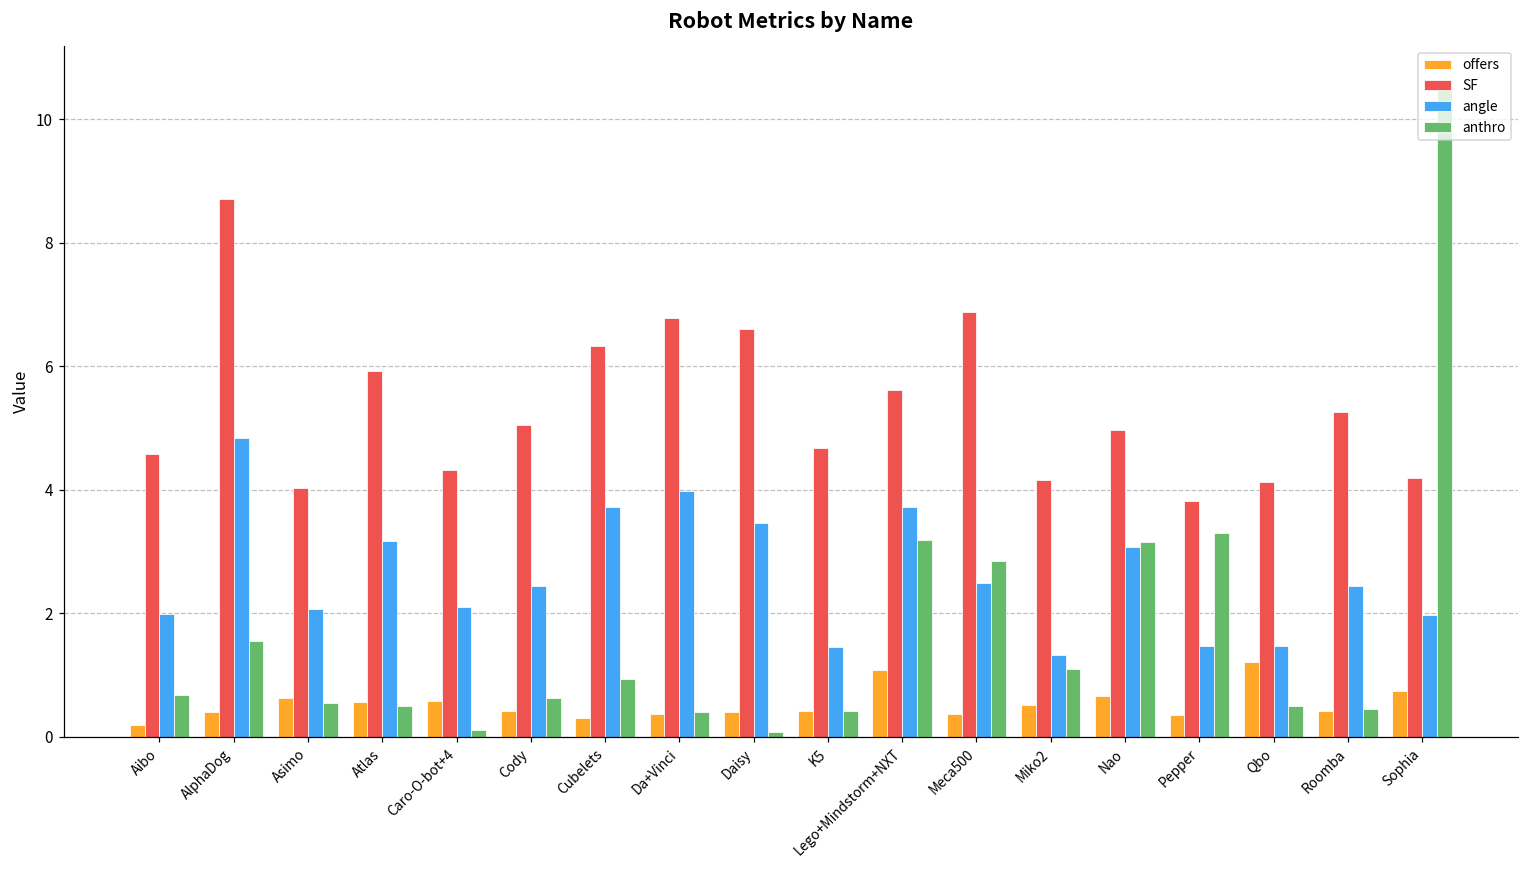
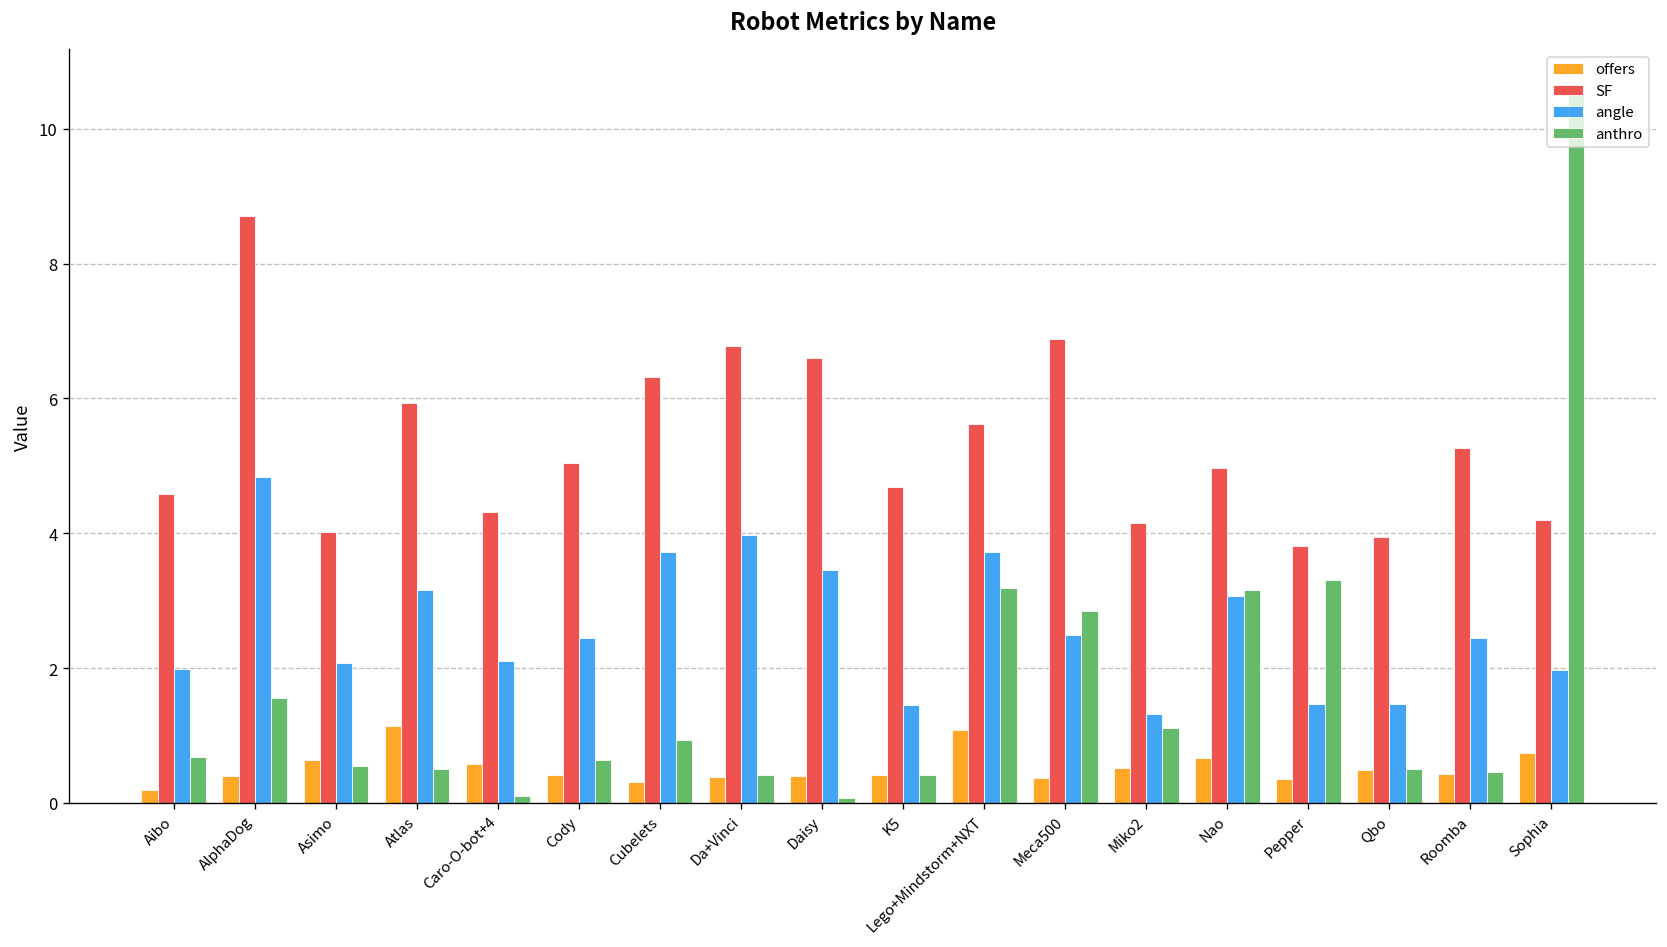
offers, Atlas: 0.6 -> 1.1
offers, Qbo: 1.2 -> 0.5
SF, Qbo: 4.1 -> 3.9
